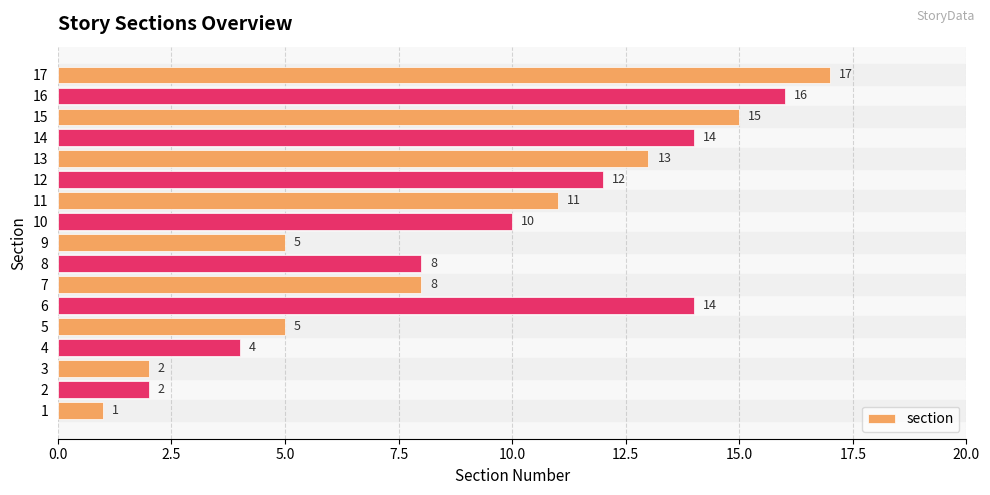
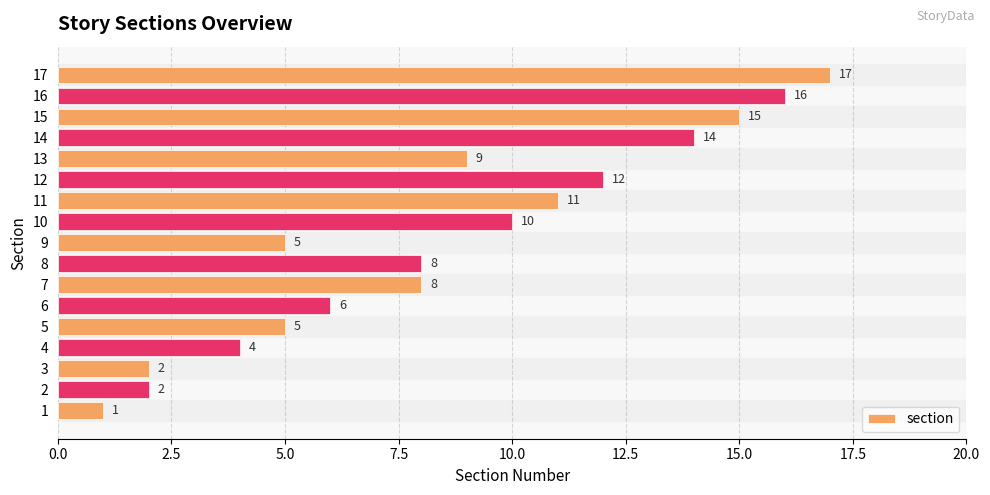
13: 13 -> 9
6: 14 -> 6
